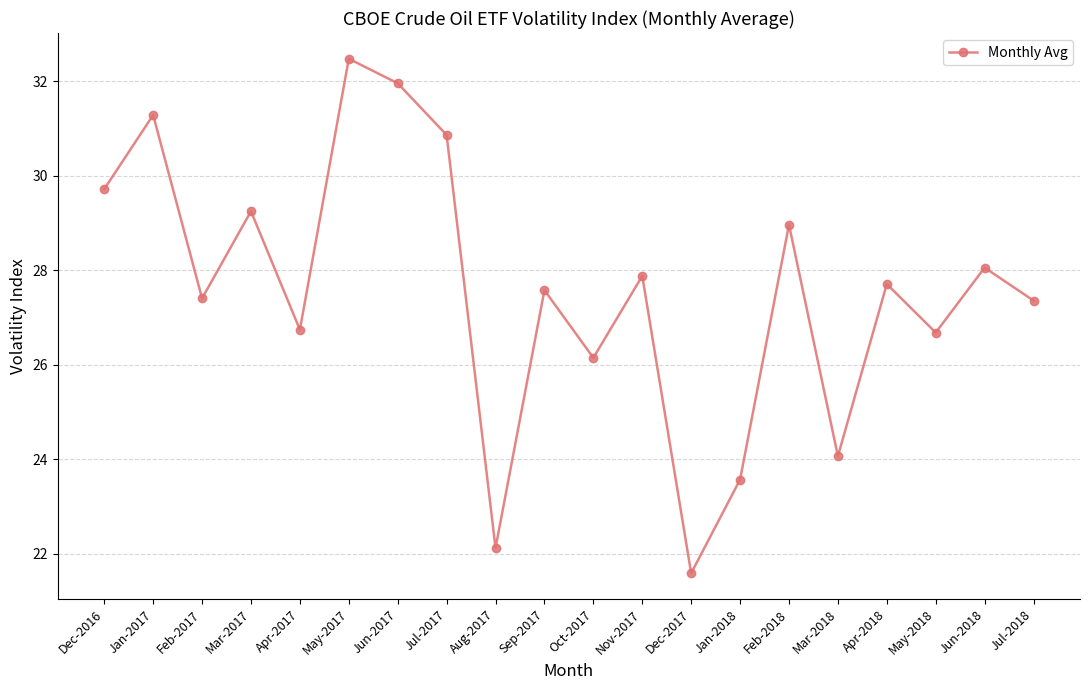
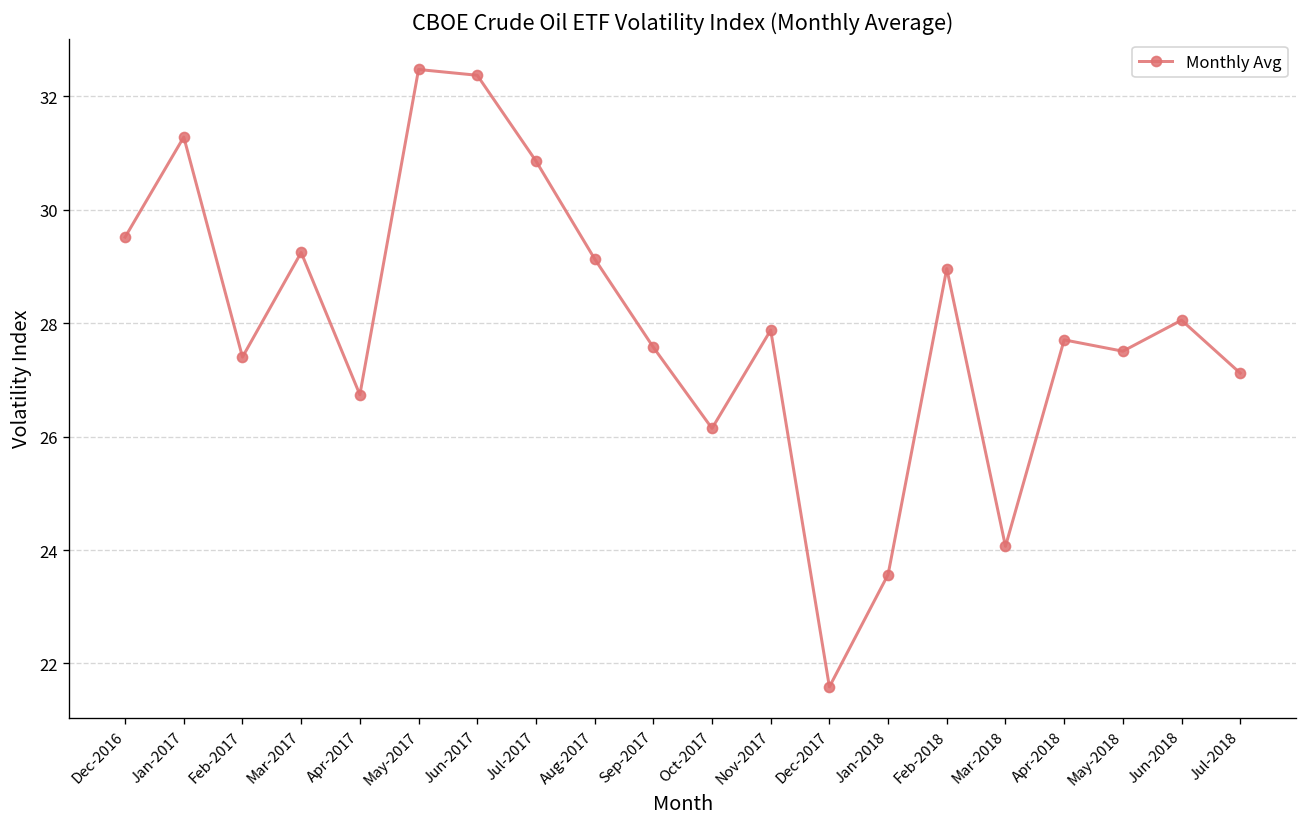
Dec-2016: 29.7 -> 29.5
Jun-2017: 32.0 -> 32.4
Aug-2017: 22.1 -> 29.1
May-2018: 26.7 -> 27.5
Jul-2018: 27.4 -> 27.1
